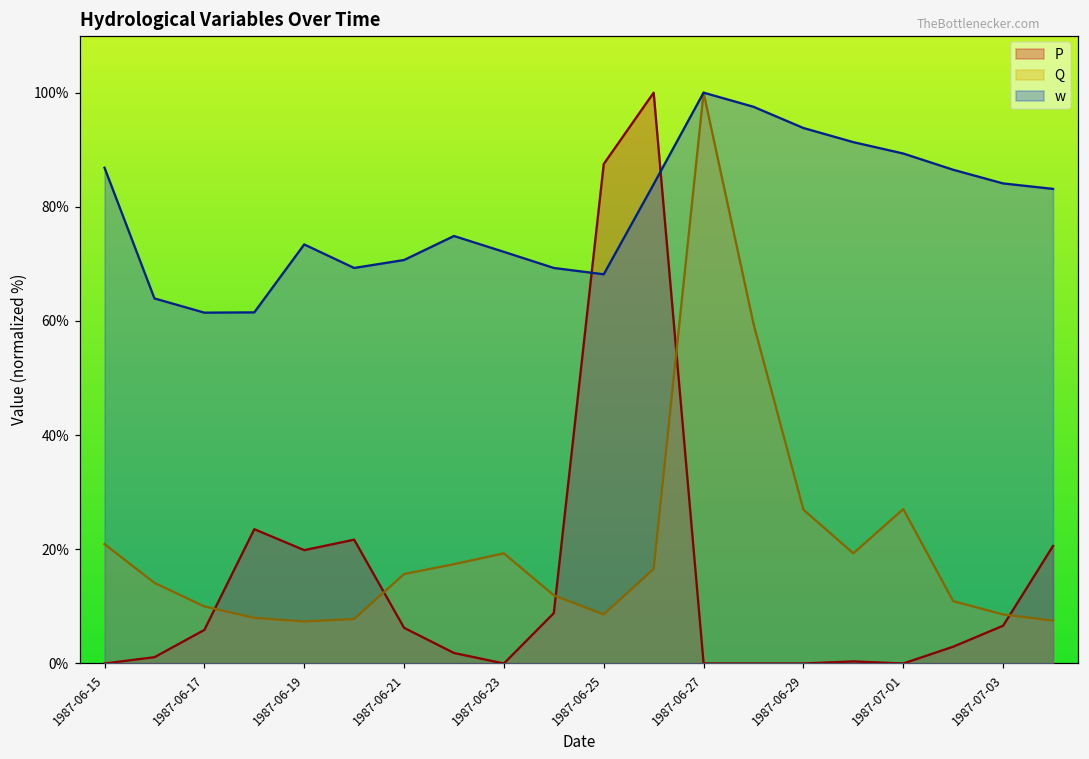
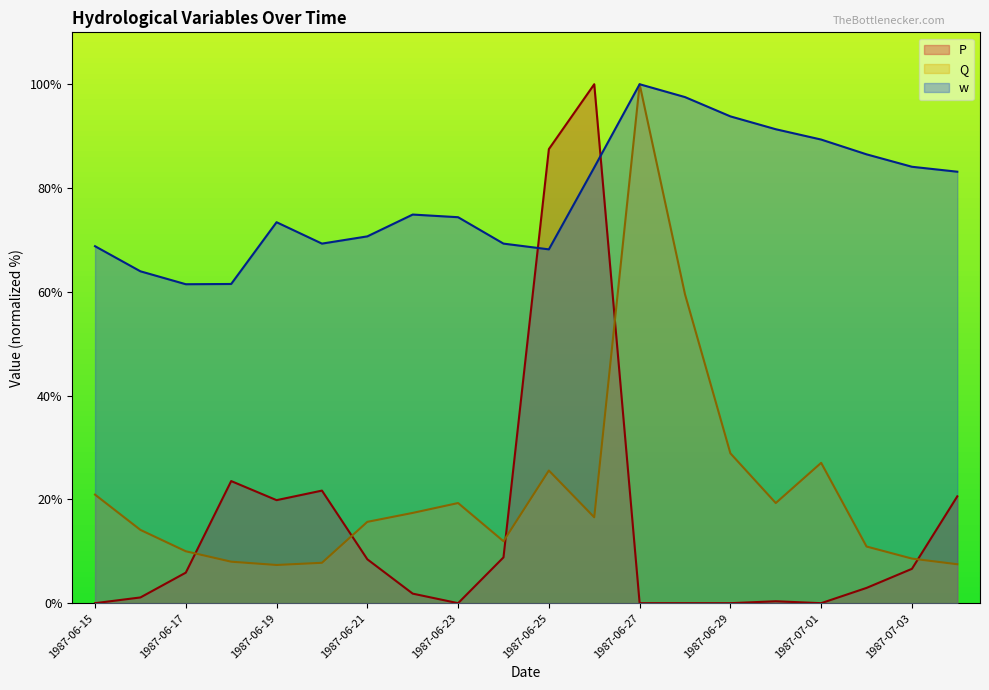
w, 1987-06-15: 87% -> 69%
P, 1987-06-21: 6% -> 8%
w, 1987-06-23: 72% -> 74%
Q, 1987-06-25: 9% -> 26%
Q, 1987-06-29: 27% -> 29%
